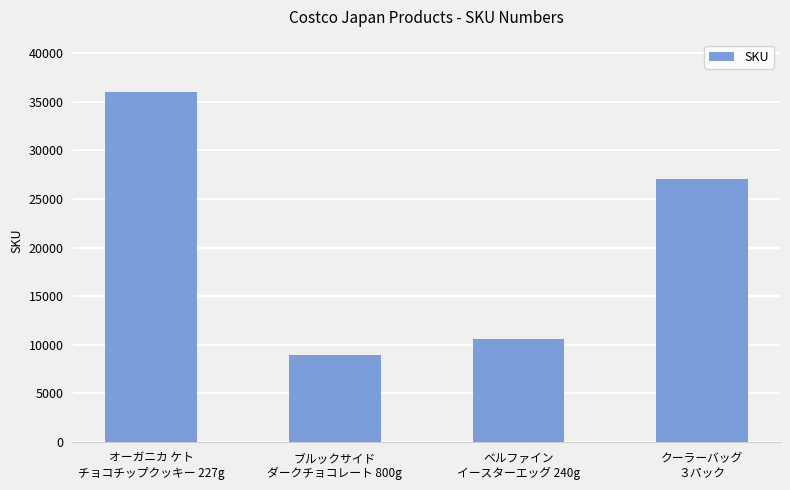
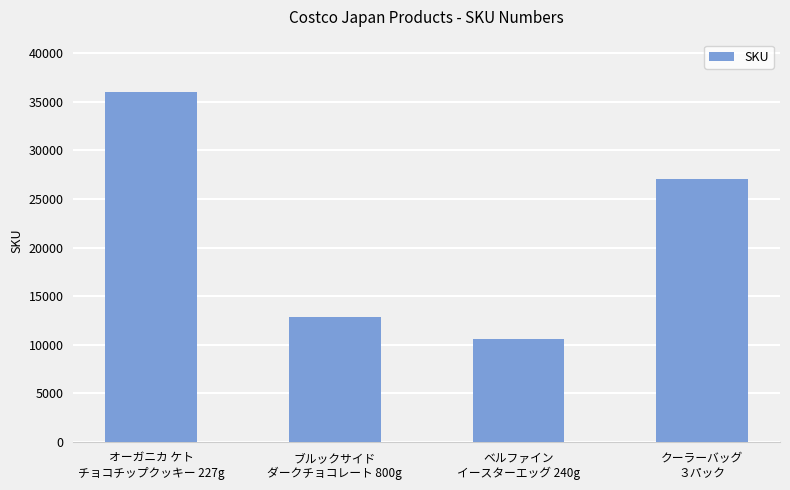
ブルックサイド ダークチョコレート 800g: 9000 -> 13000
